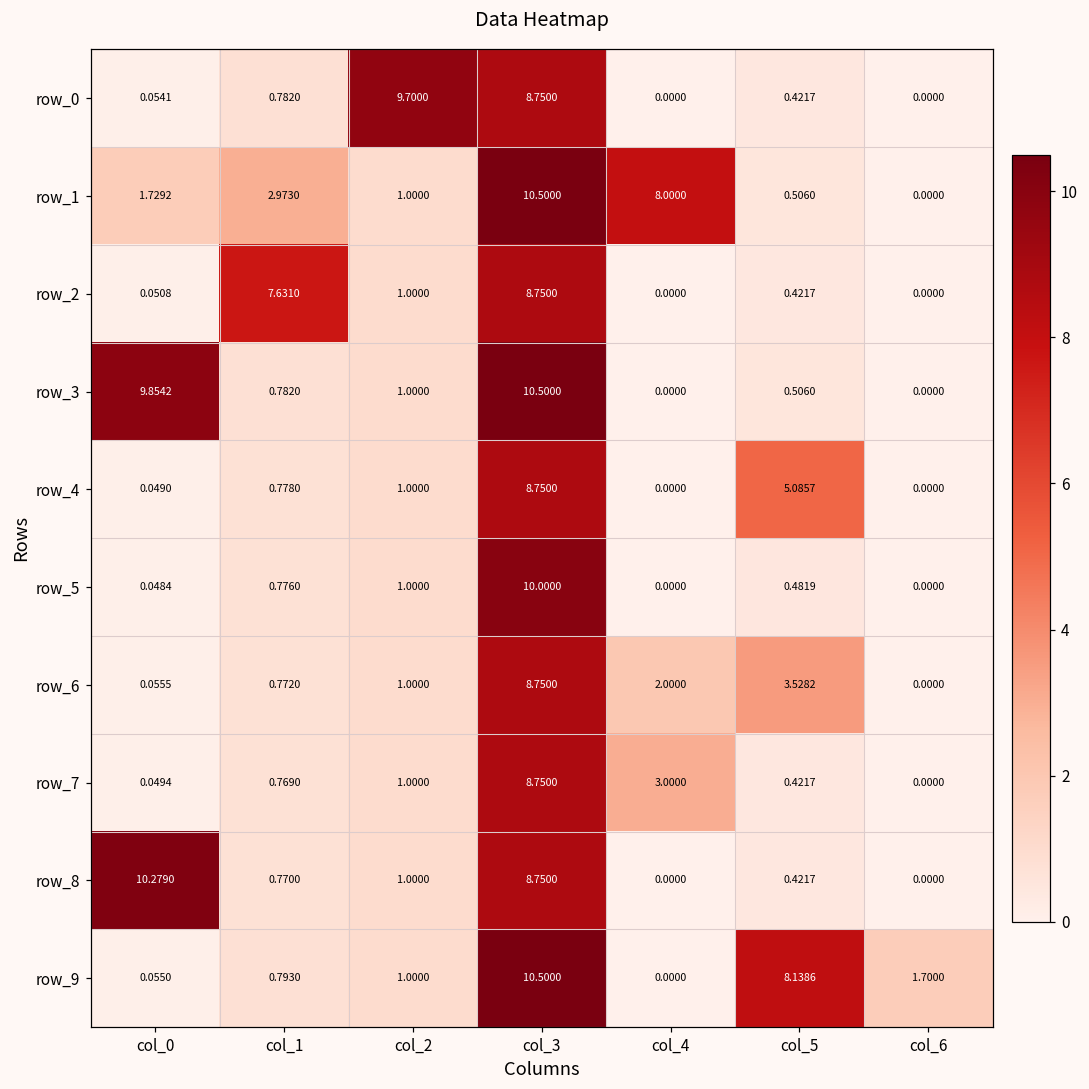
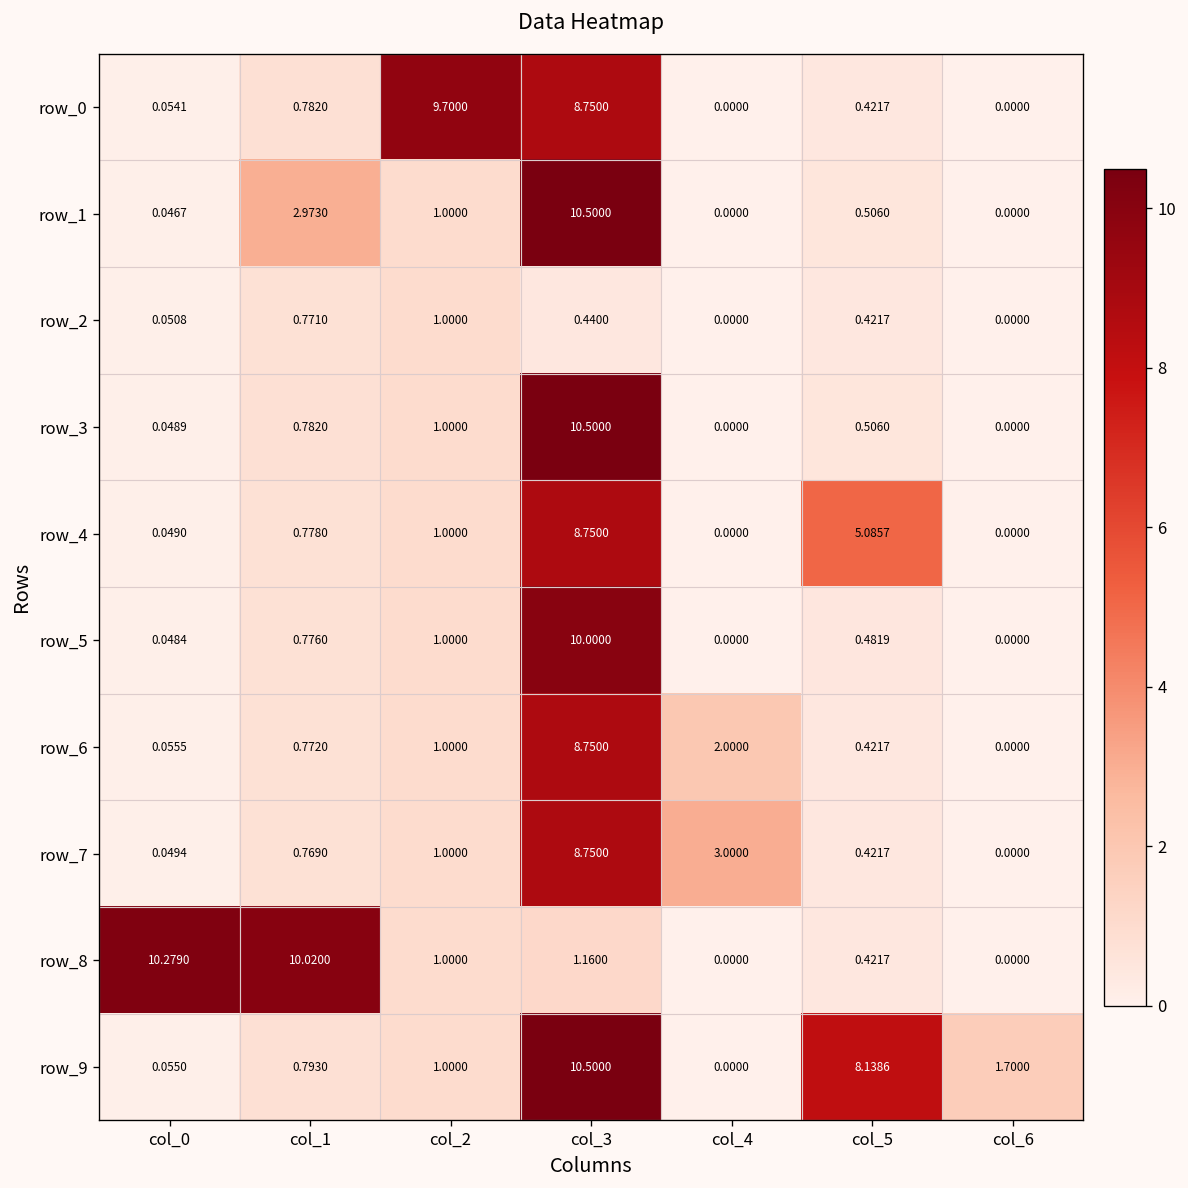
row_1, col_0: 1.7292 -> 0.0467
row_1, col_4: 8.0000 -> 0.0000
row_2, col_1: 7.6310 -> 0.7710
row_2, col_3: 8.7500 -> 0.4400
row_3, col_0: 9.8542 -> 0.0489
row_6, col_5: 3.5282 -> 0.4217
row_8, col_1: 0.7700 -> 10.0200
row_8, col_3: 8.7500 -> 1.1600
